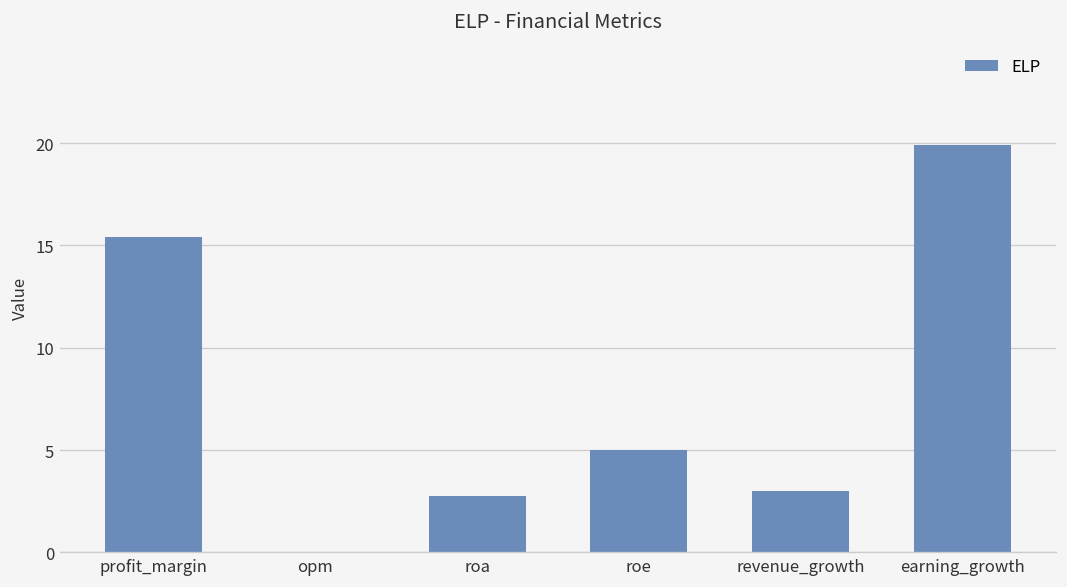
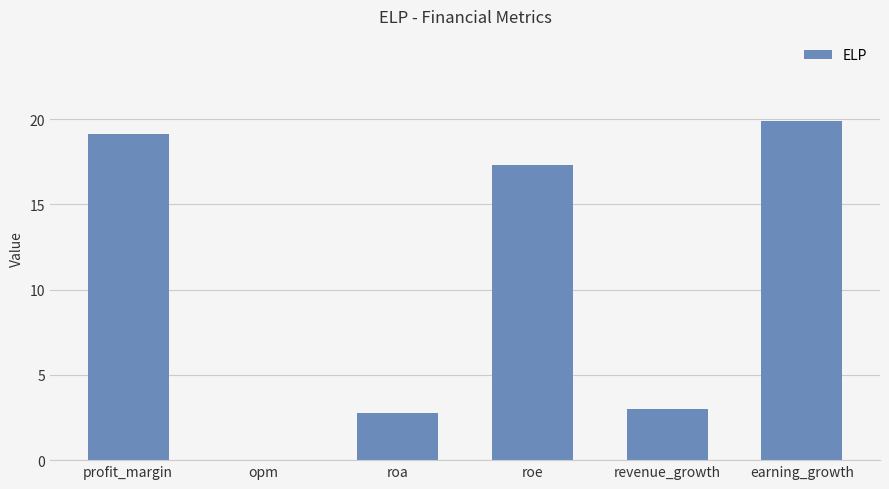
profit_margin: 15.4 -> 19.1
roe: 5.0 -> 17.3
